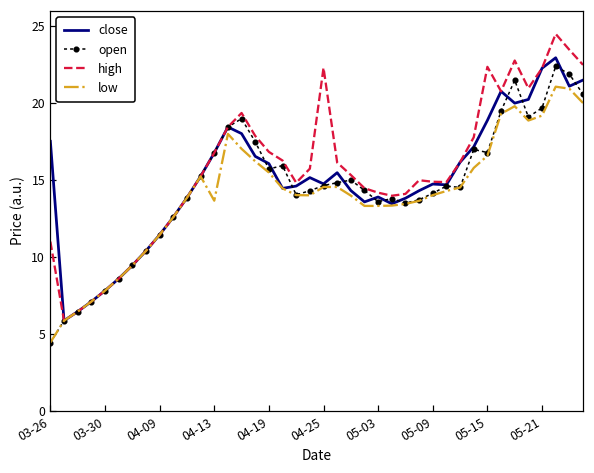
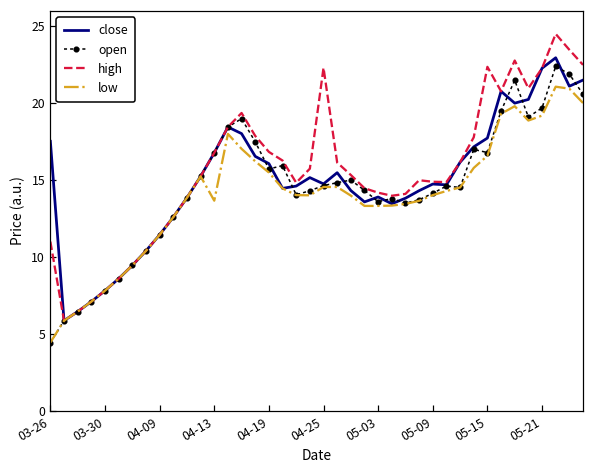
close, 05-15: 18.9 -> 17.7
